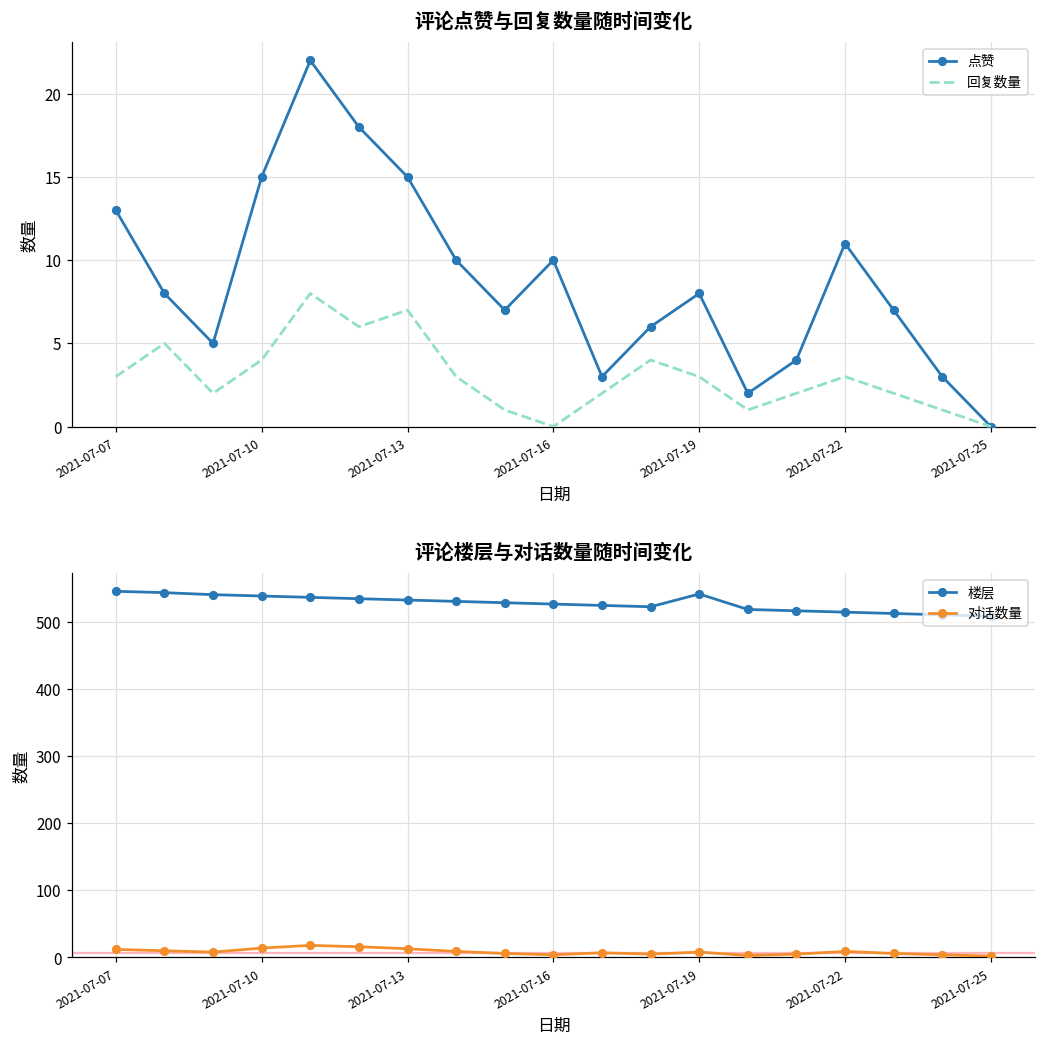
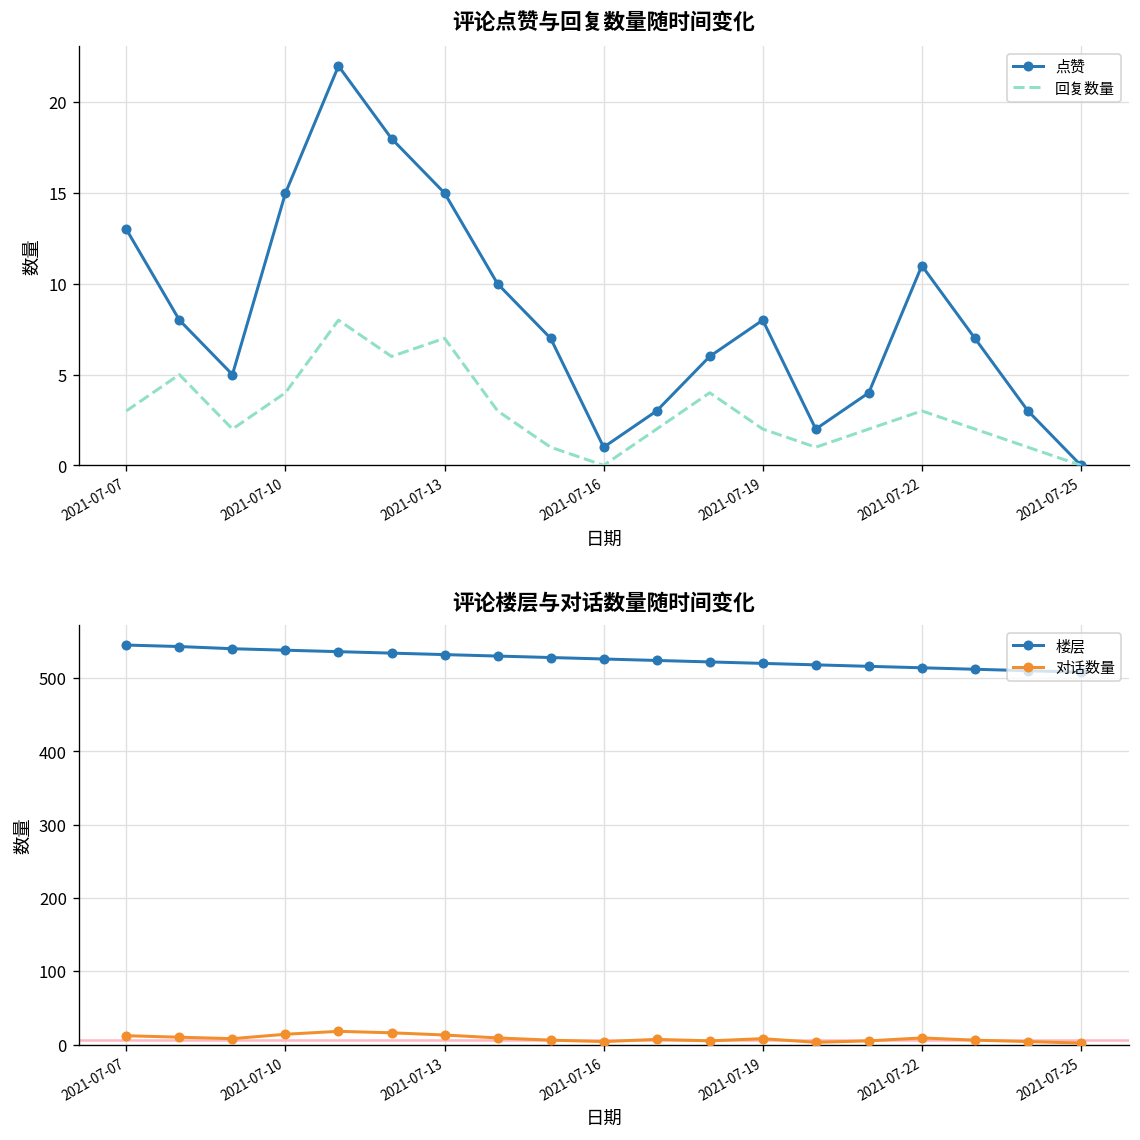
评论点赞与回复数量随时间变化, 点赞, 2021-07-16: 10 -> 1
评论点赞与回复数量随时间变化, 回复数量, 2021-07-19: 3 -> 2
评论楼层与对话数量随时间变化, 楼层, 2021-07-19: 540 -> 520
